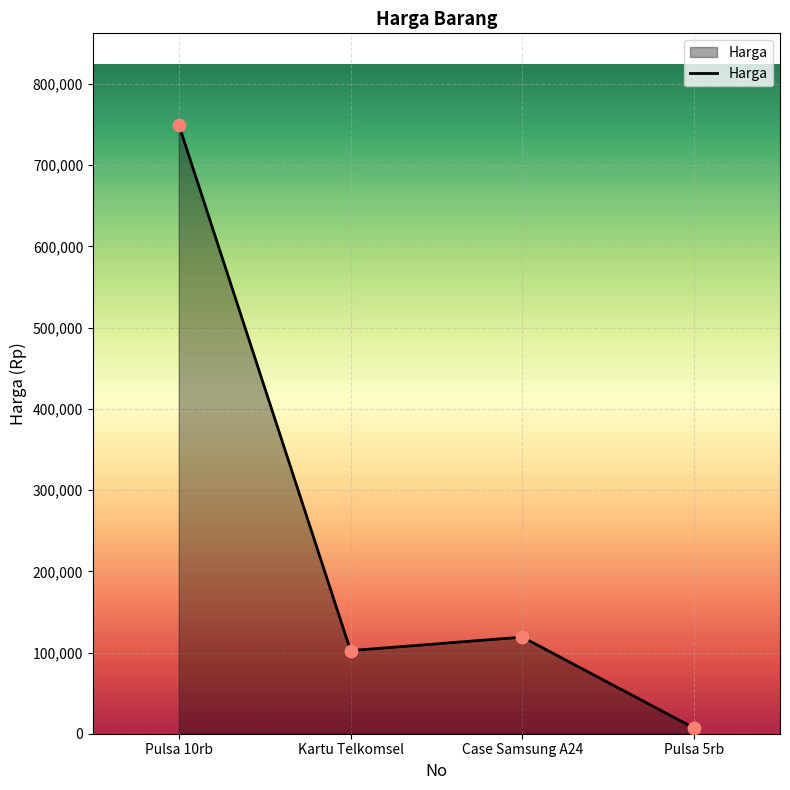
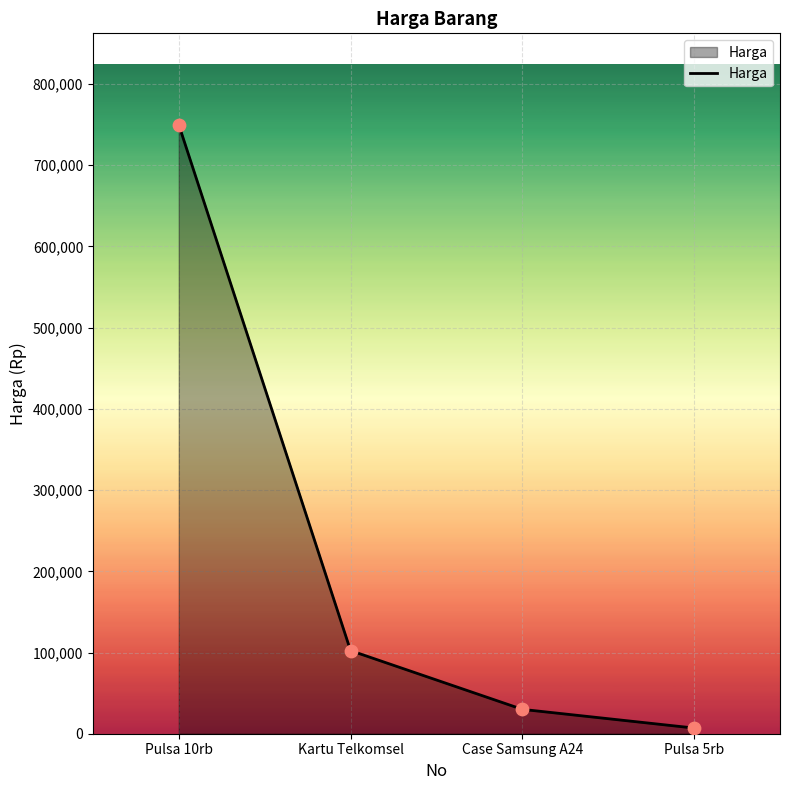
Case Samsung A24: 120,000 -> 30,000
